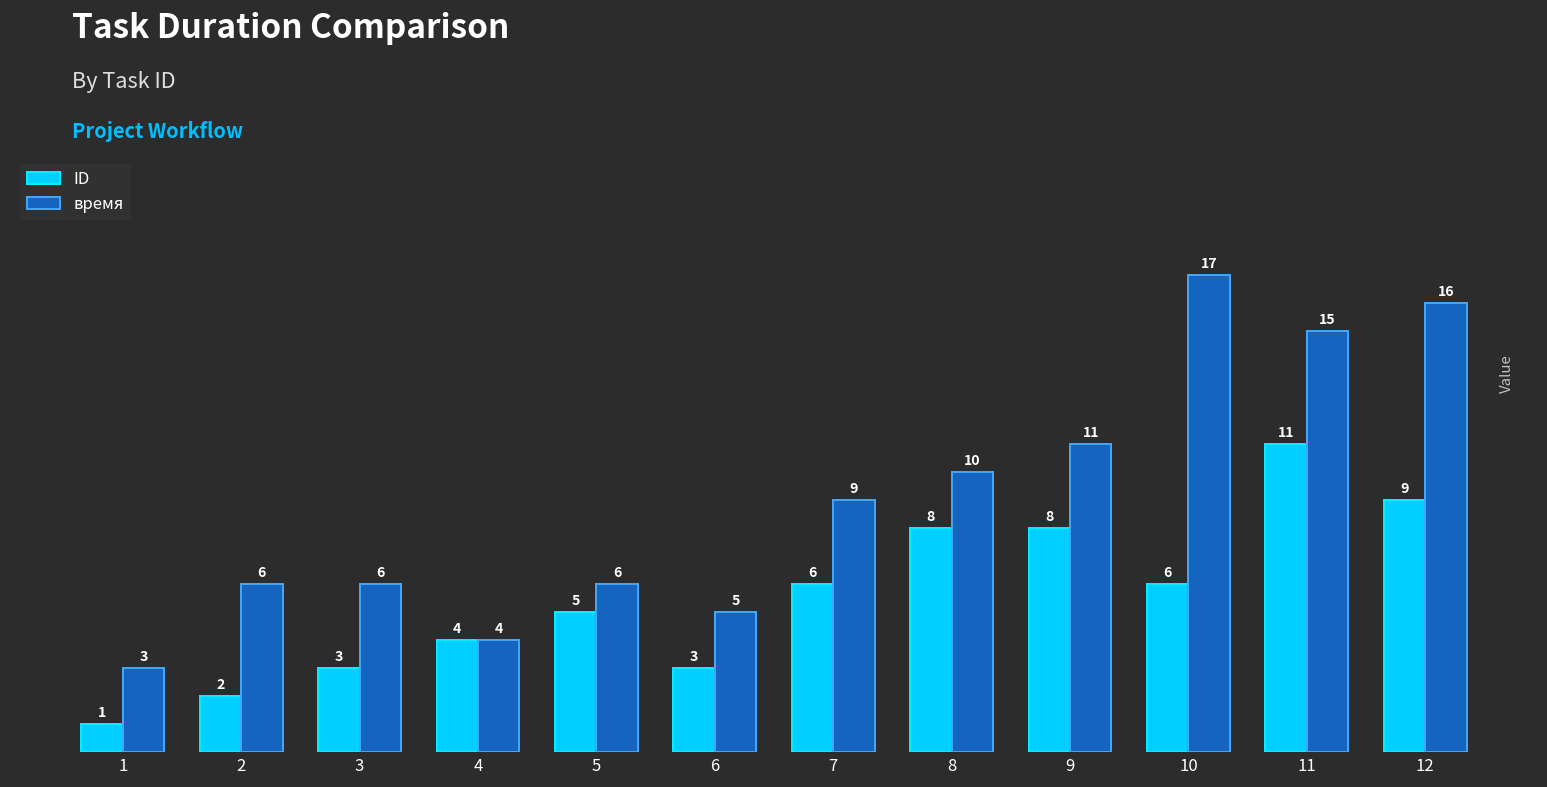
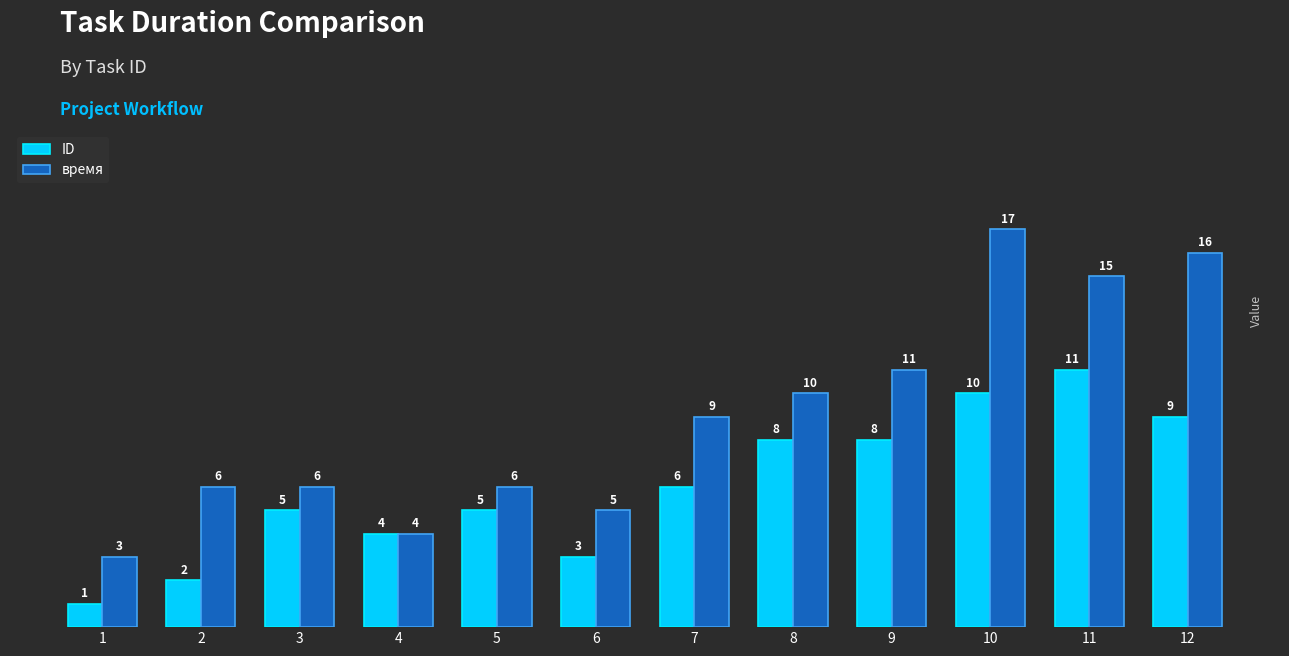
ID, 3: 3 -> 5
ID, 10: 6 -> 10
